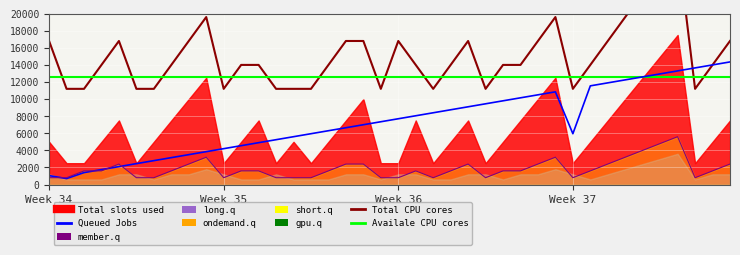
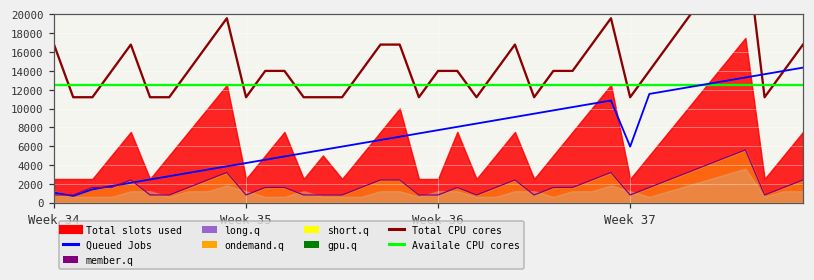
Total slots used, Week 34: 5000 -> 3000
Total CPU cores, Week 36: 17000 -> 14000
